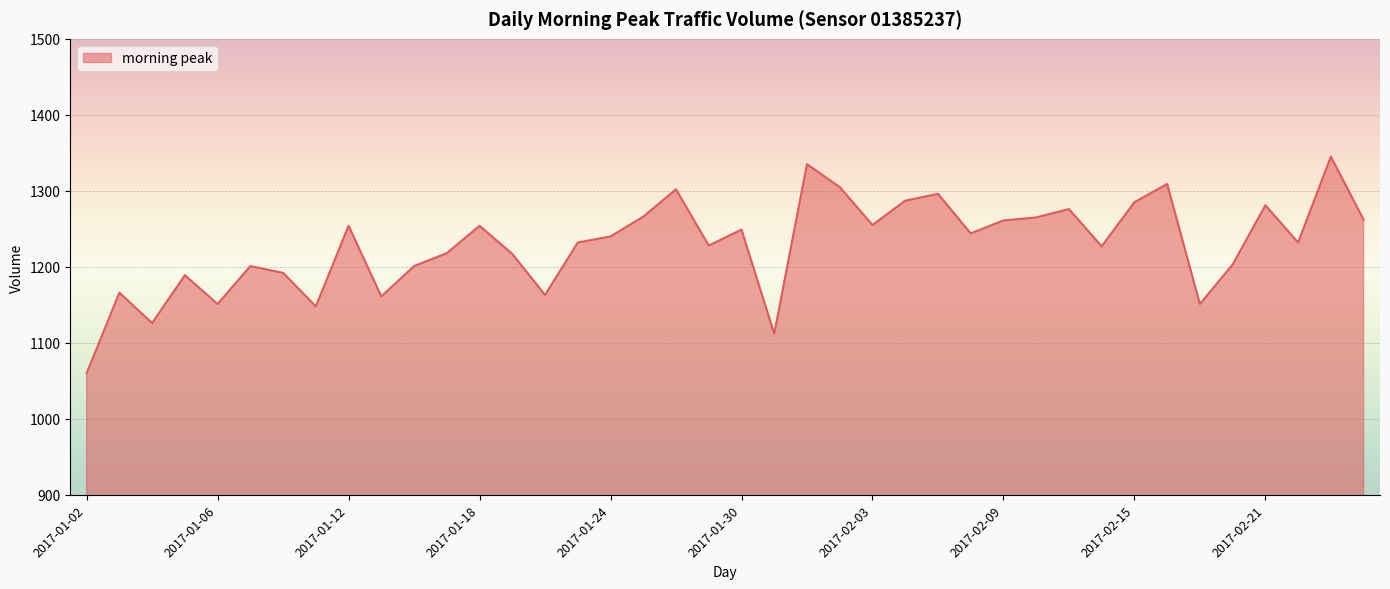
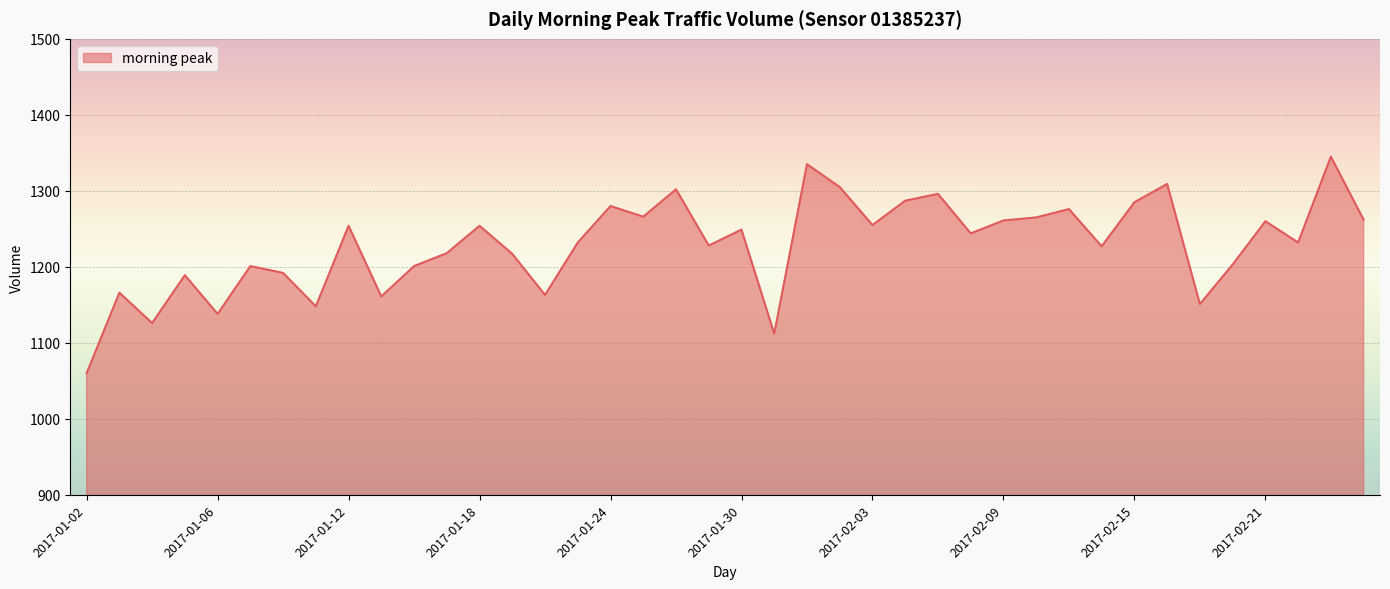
2017-01-06: 1150 -> 1140
2017-01-24: 1240 -> 1280
2017-02-21: 1280 -> 1260
